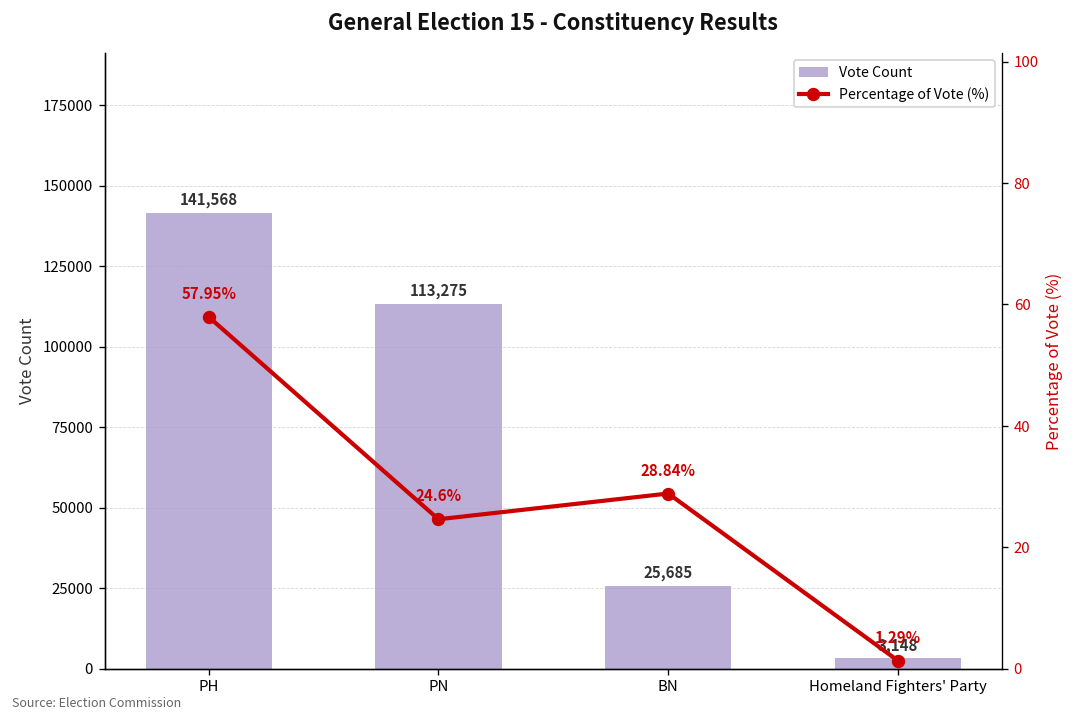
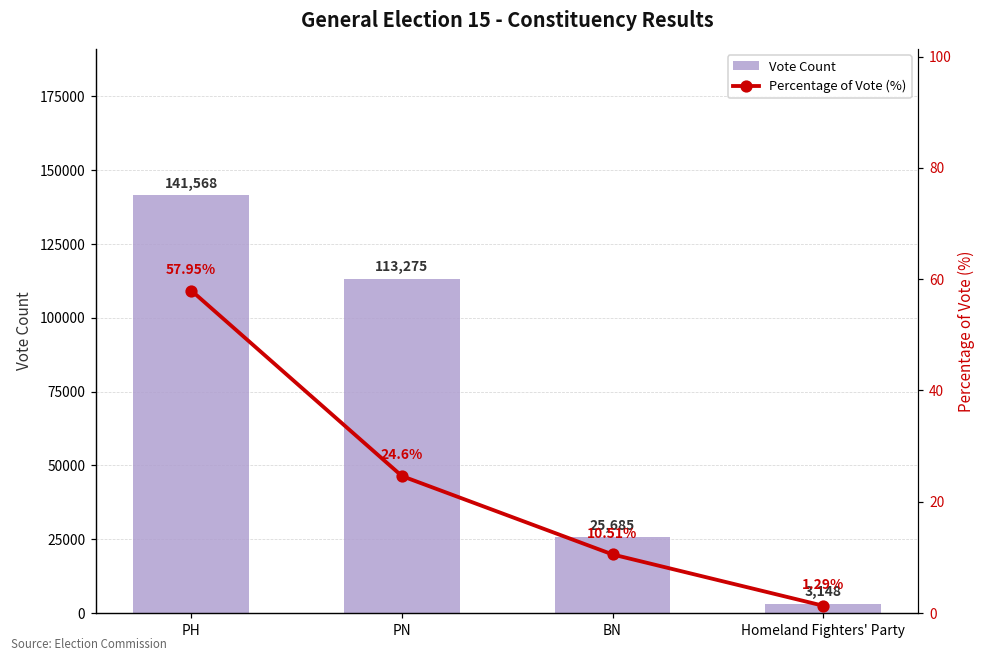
Percentage of Vote (%), BN: 28.84% -> 10.51%
